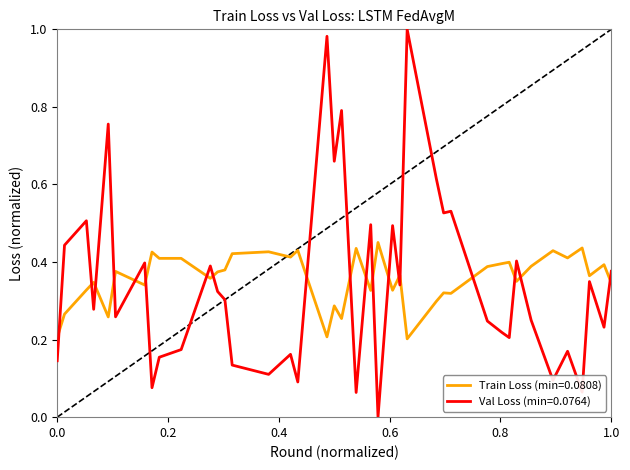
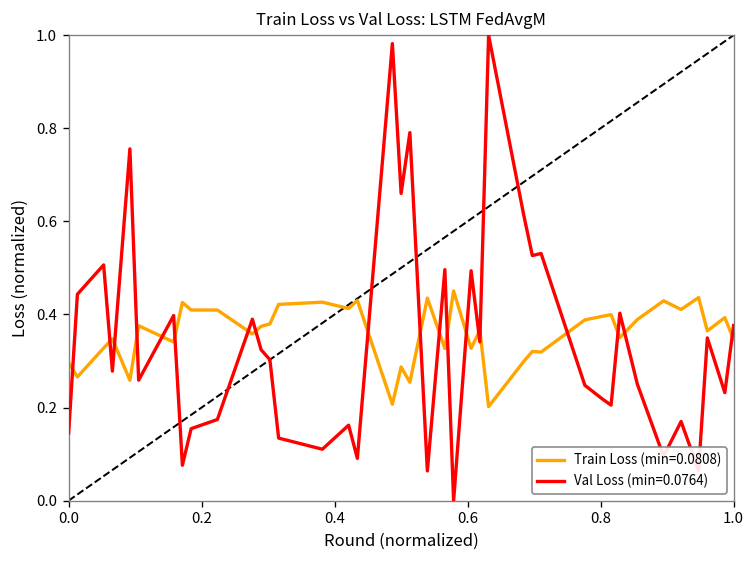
Train Loss (min=0.0808), 0.0: 0.21 -> 0.30
